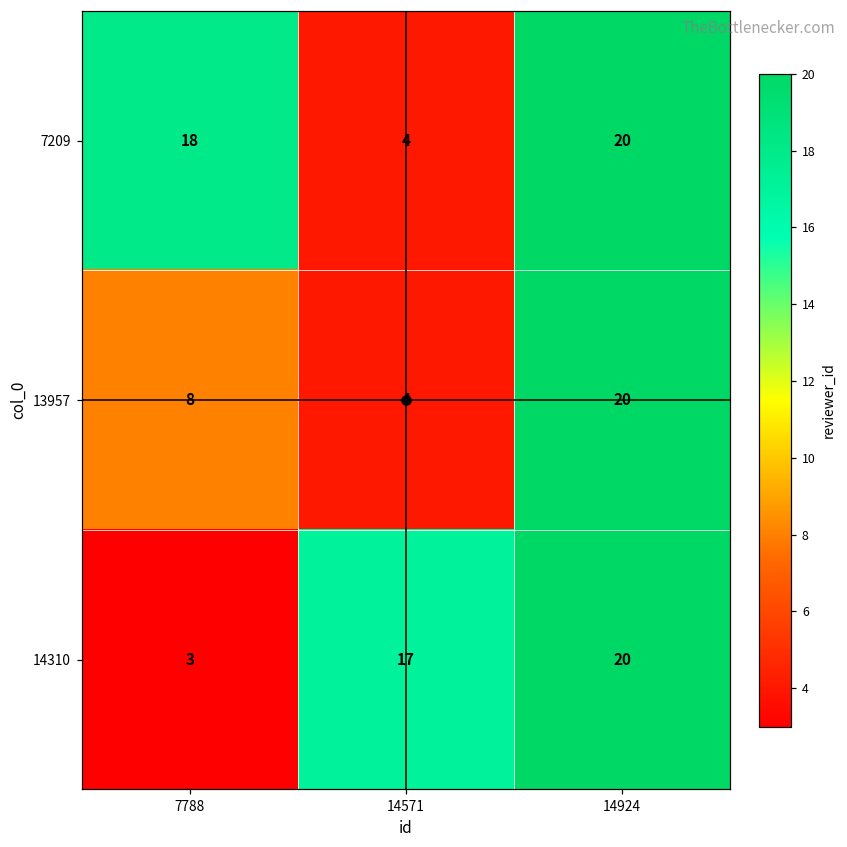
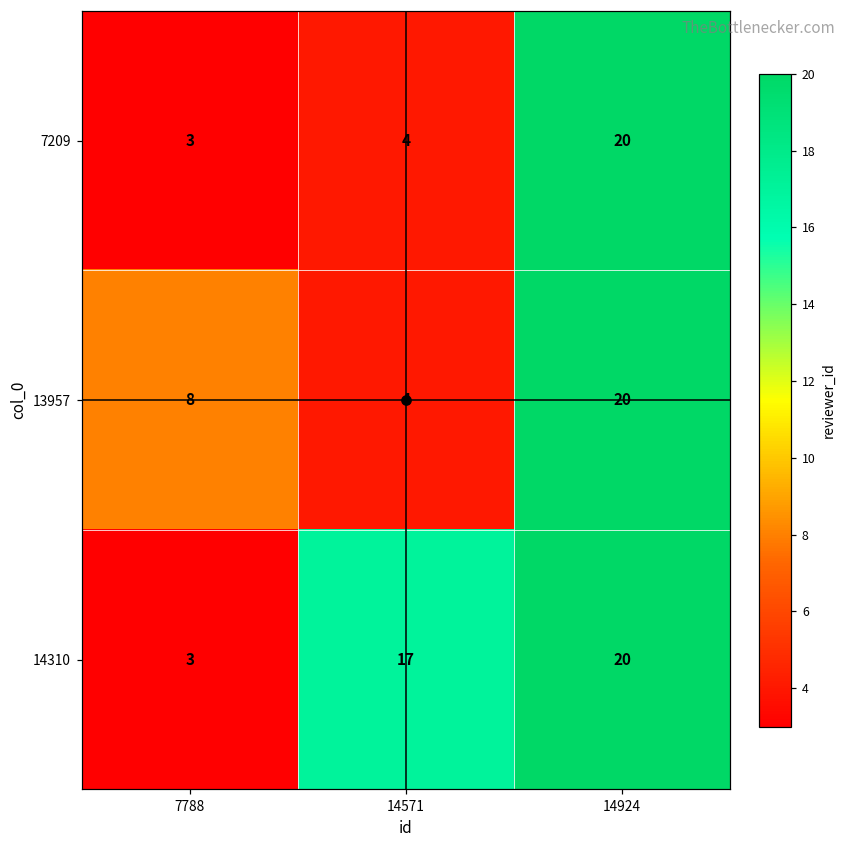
7209, 7788: 18 -> 3
